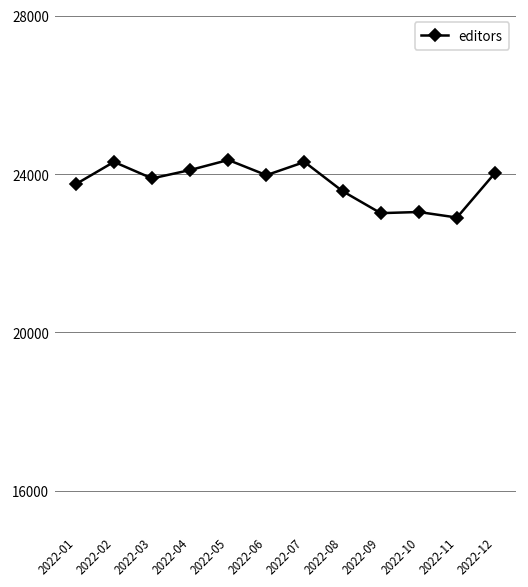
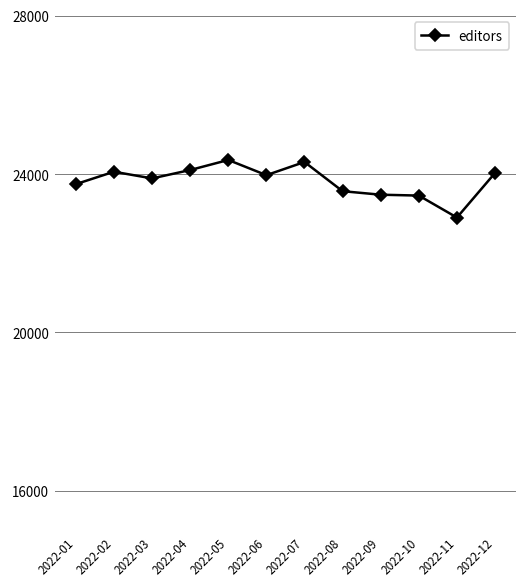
2022-02: 24300 -> 24100
2022-09: 23000 -> 23500
2022-10: 23000 -> 23500
